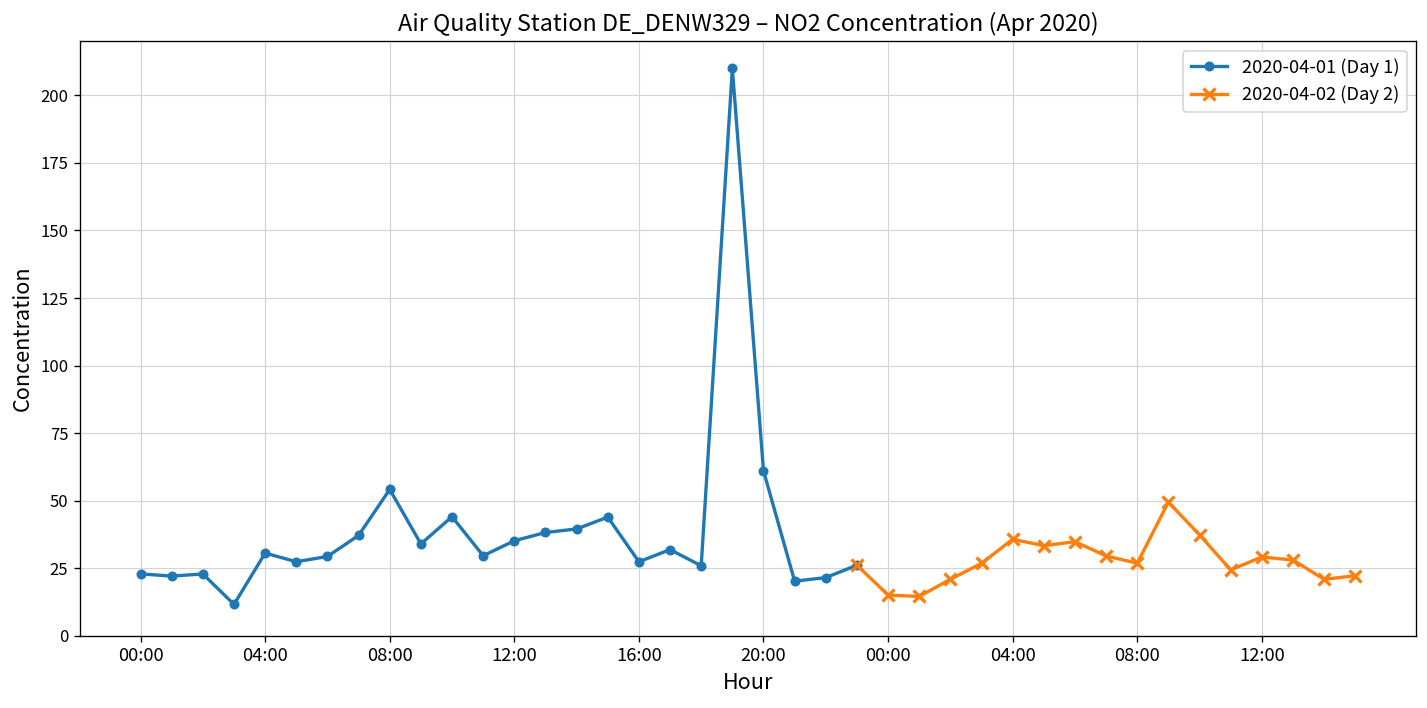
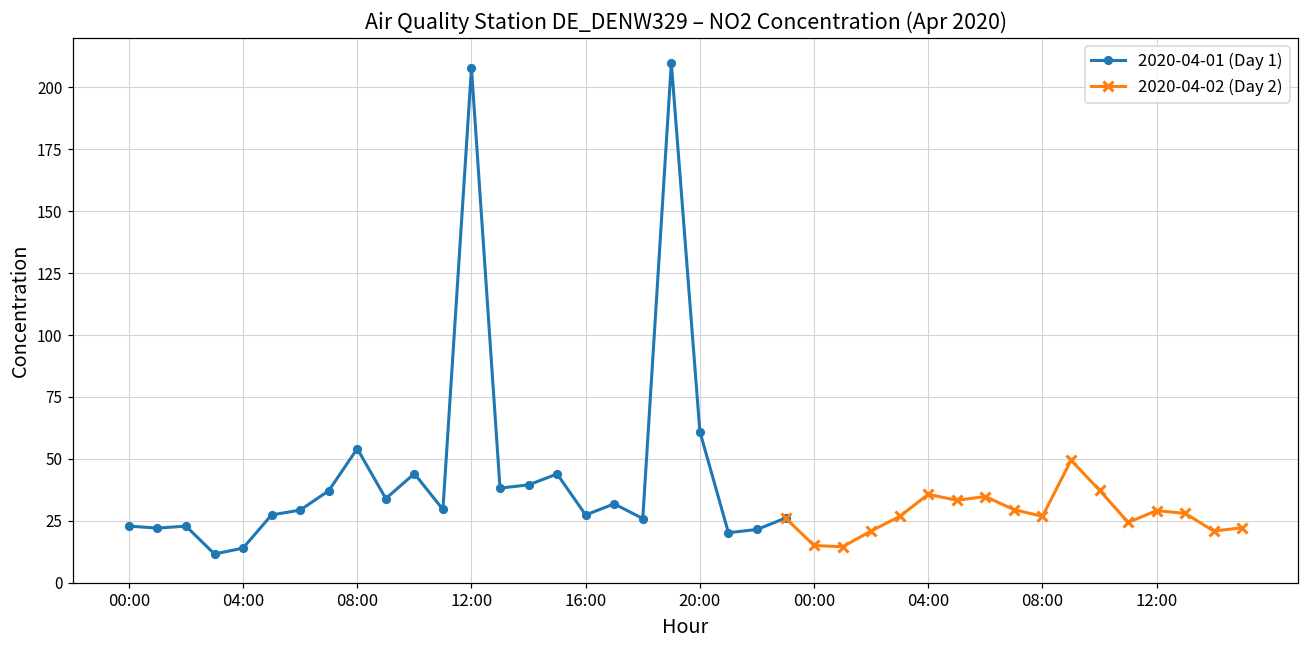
2020-04-01 (Day 1), 04:00: 31 -> 14
2020-04-01 (Day 1), 12:00: 35 -> 208
